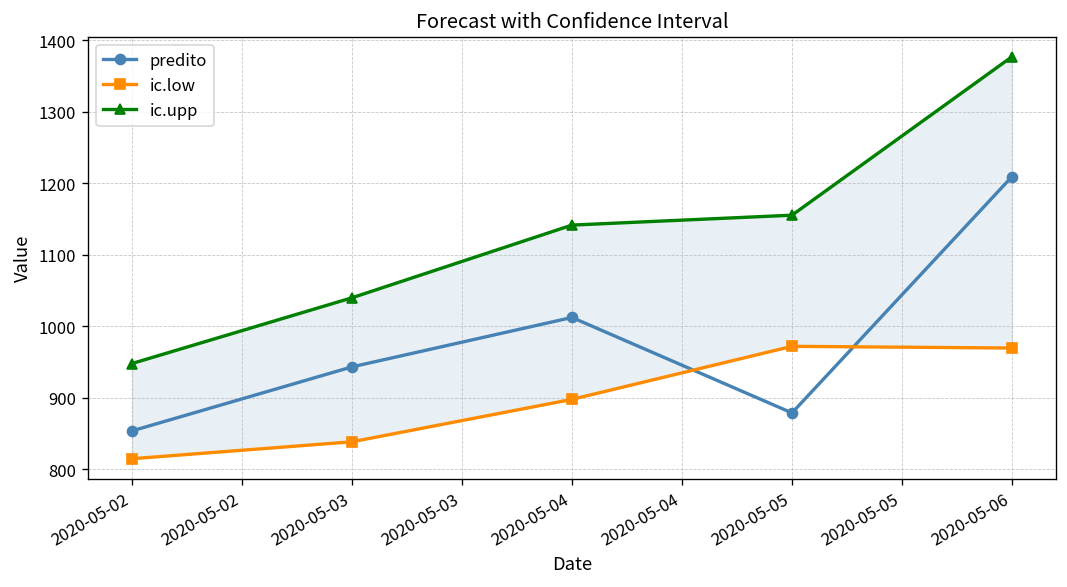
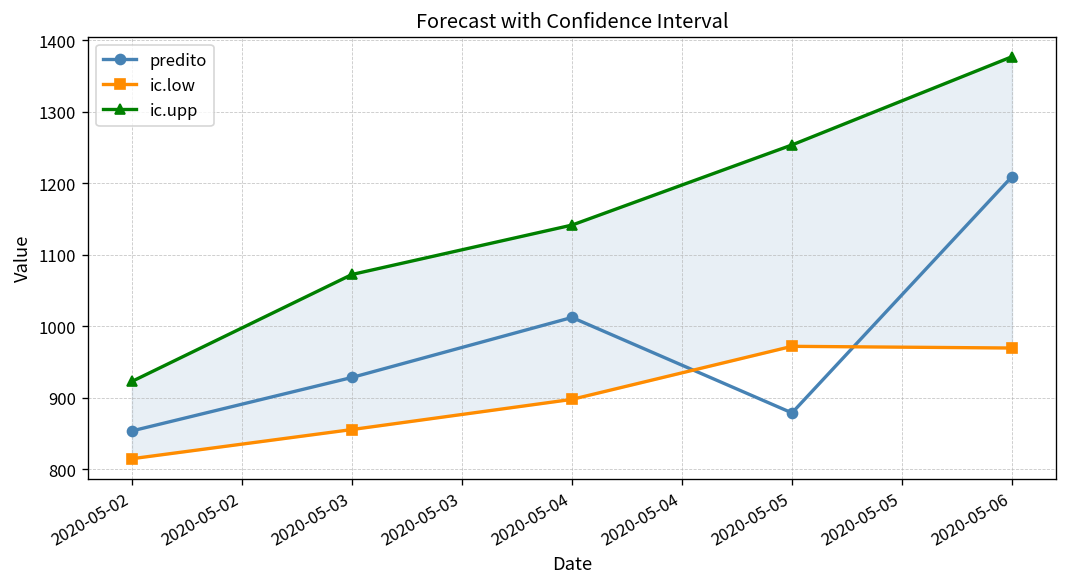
ic.upp, 2020-05-02: 950 -> 920
predito, 2020-05-03: 940 -> 930
ic.low, 2020-05-03: 840 -> 860
ic.upp, 2020-05-03: 1040 -> 1070
ic.upp, 2020-05-05: 1160 -> 1250
